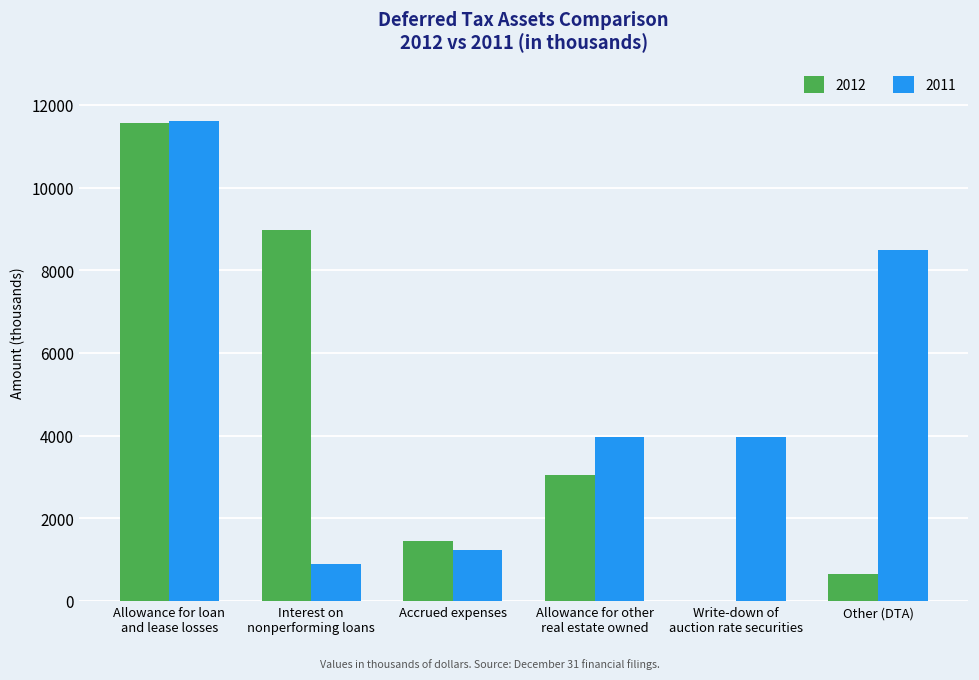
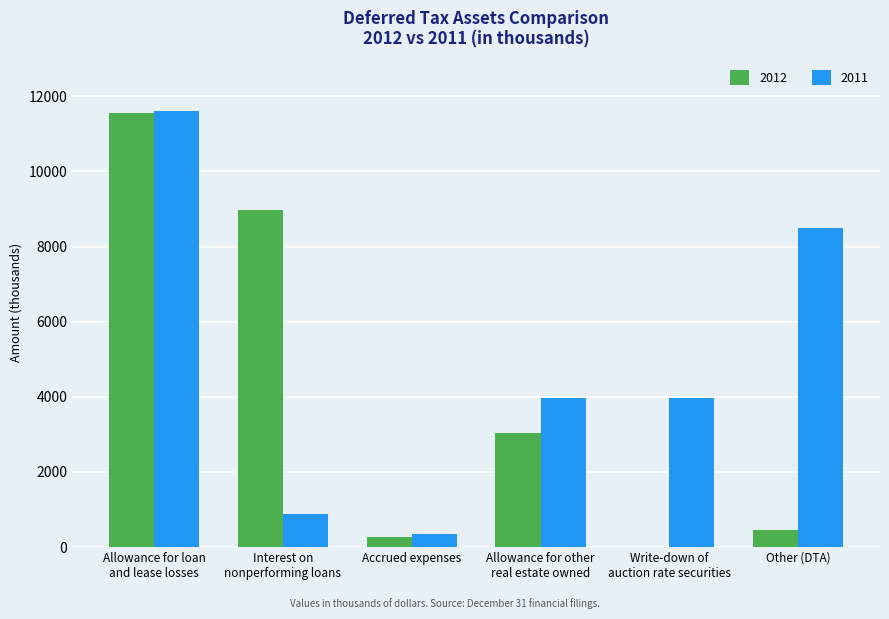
2012, Accrued expenses: 1500 -> 300
2011, Accrued expenses: 1200 -> 400
2012, Other (DTA): 700 -> 400
